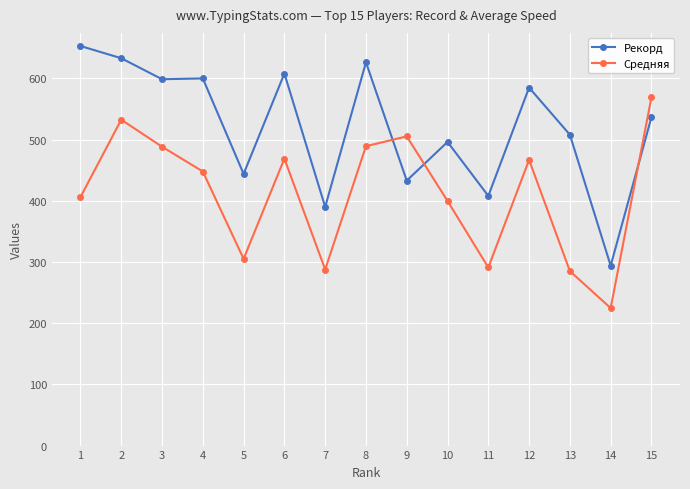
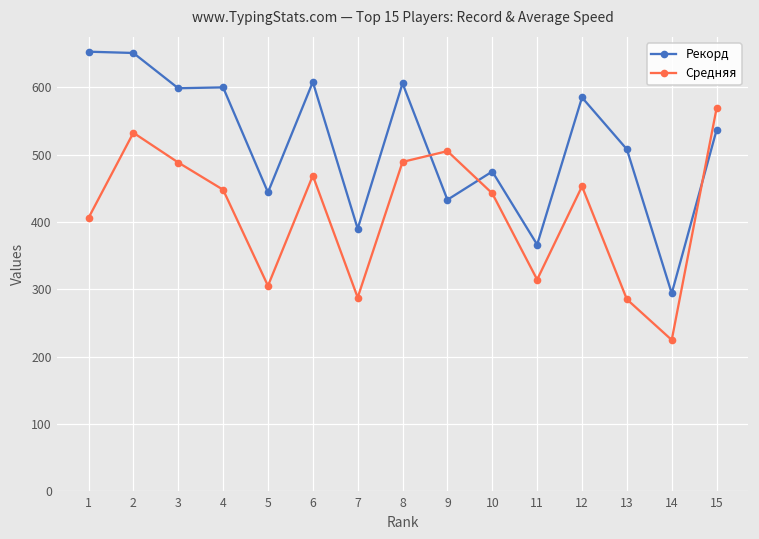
Рекорд, 2: 630 -> 650
Рекорд, 8: 630 -> 610
Рекорд, 10: 500 -> 480
Средняя, 10: 400 -> 440
Рекорд, 11: 410 -> 370
Средняя, 11: 290 -> 310
Средняя, 12: 470 -> 450
